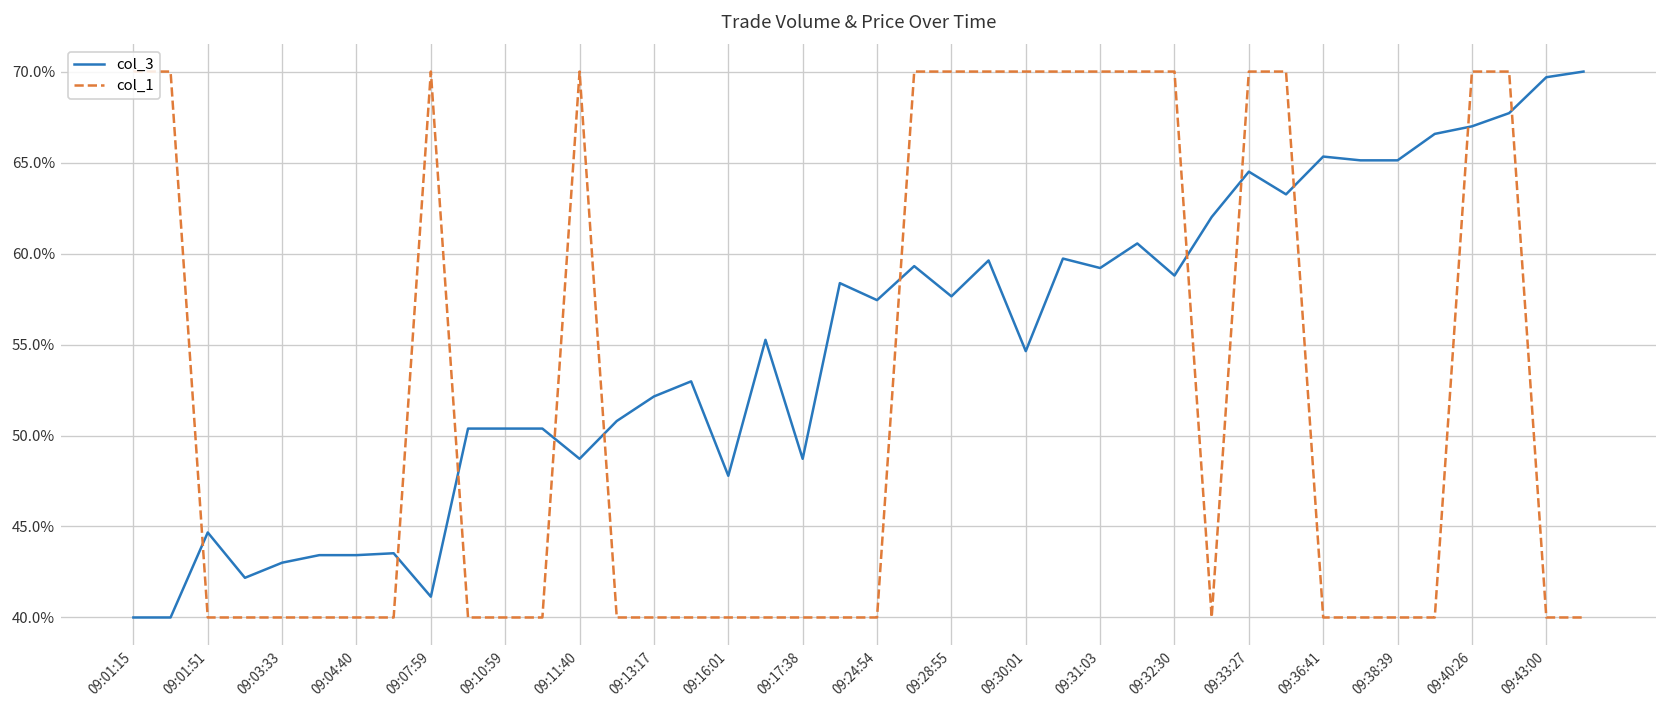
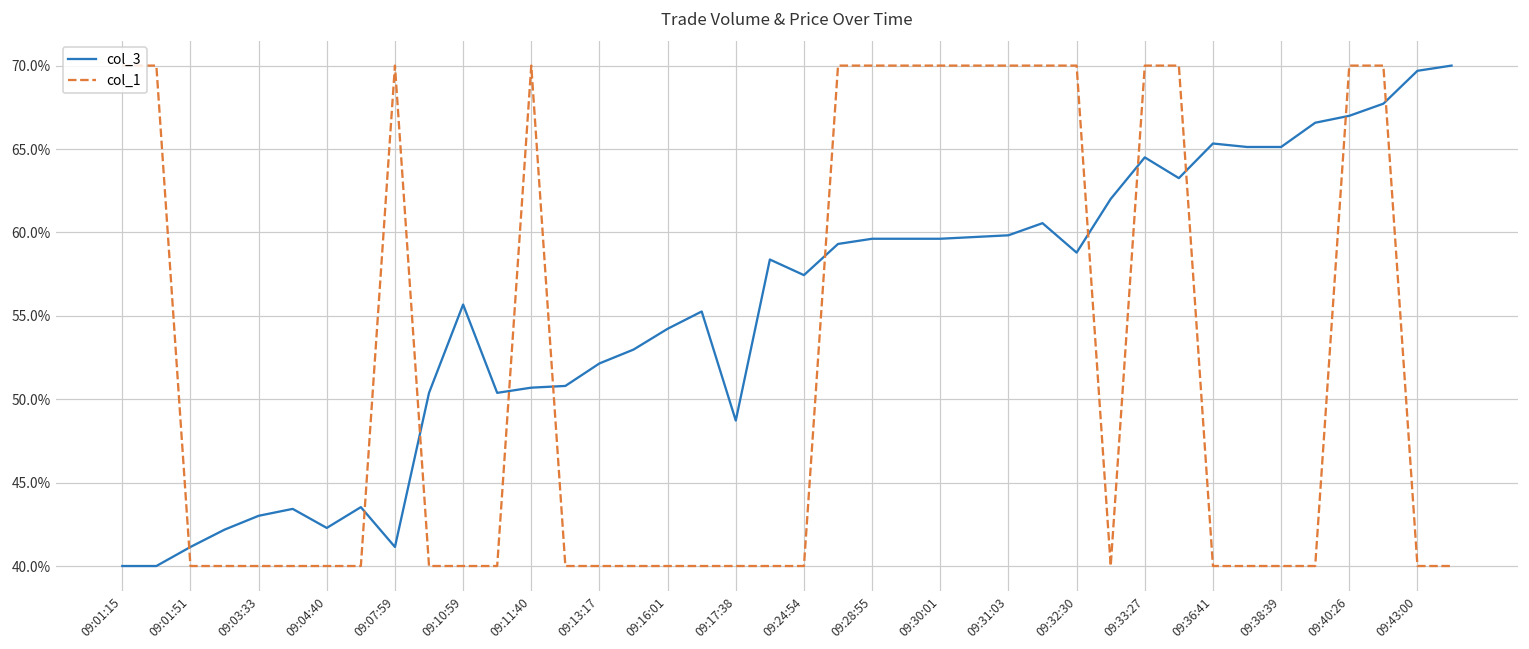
col_3, 09:01:51: 44.7% -> 41.1%
col_3, 09:04:40: 43.4% -> 42.3%
col_3, 09:10:59: 50.4% -> 55.7%
col_3, 09:11:40: 48.7% -> 50.7%
col_3, 09:16:01: 47.8% -> 54.2%
col_3, 09:28:55: 57.6% -> 59.6%
col_3, 09:30:01: 54.6% -> 59.6%
col_3, 09:31:03: 59.2% -> 59.8%
